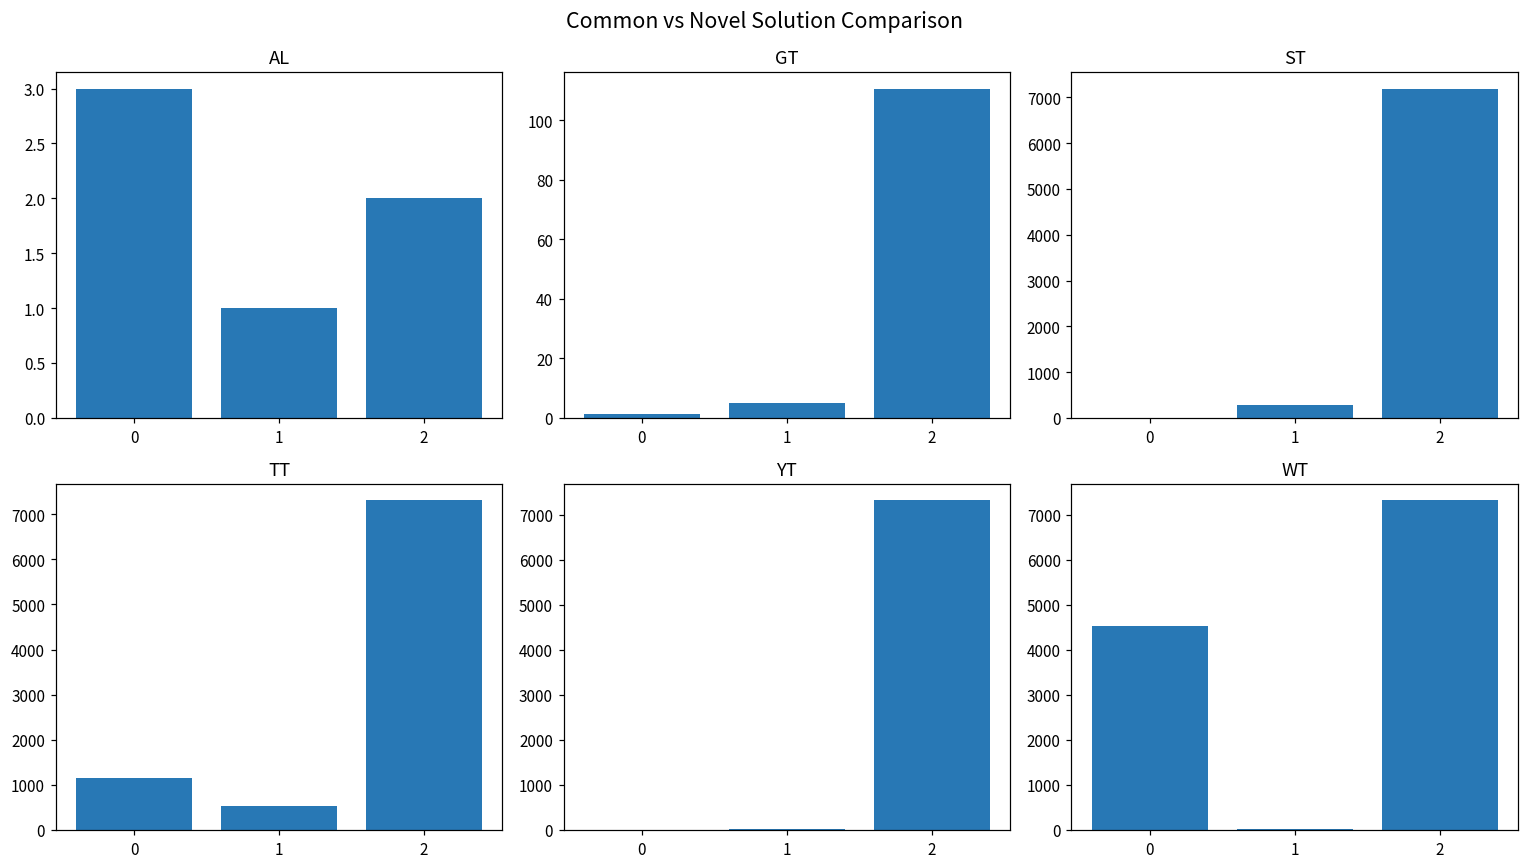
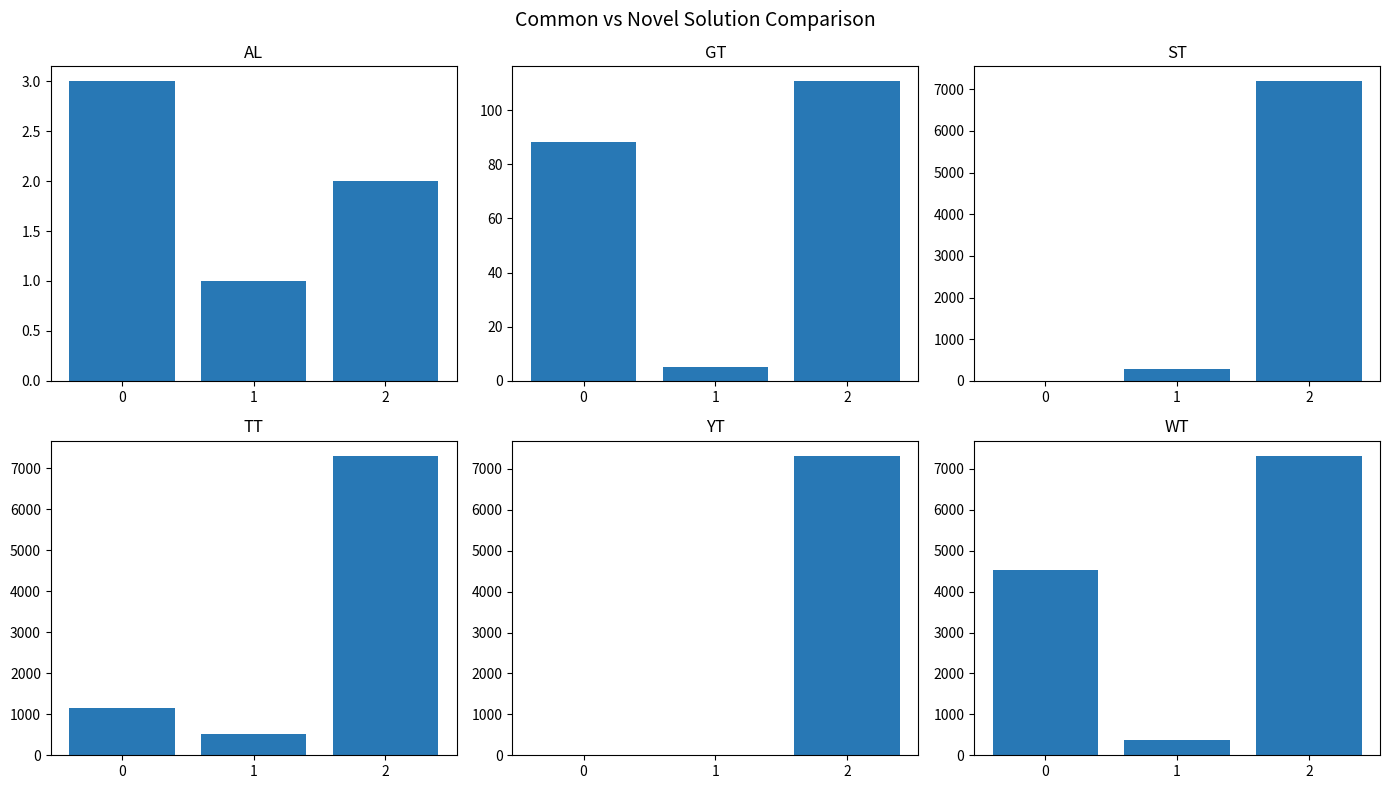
GT, 0: 1 -> 88
WT, 1: 0 -> 400
